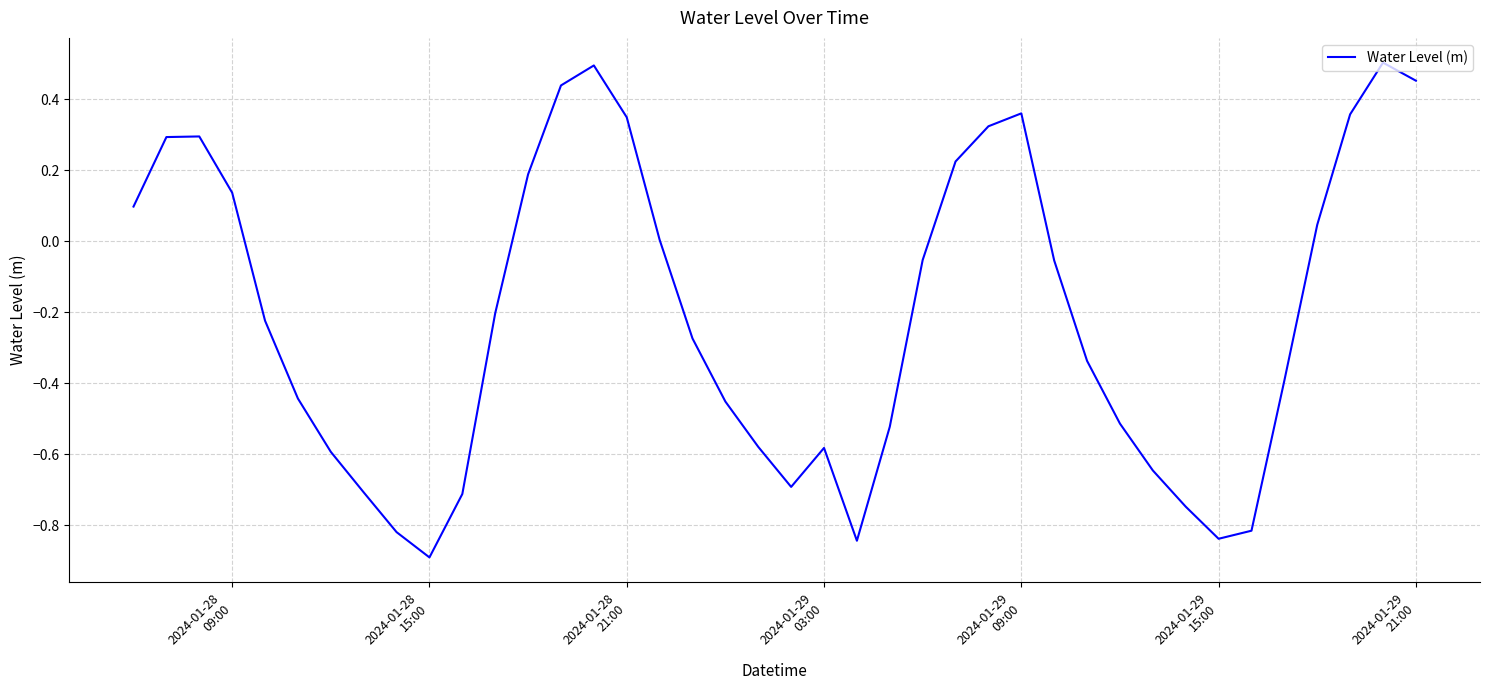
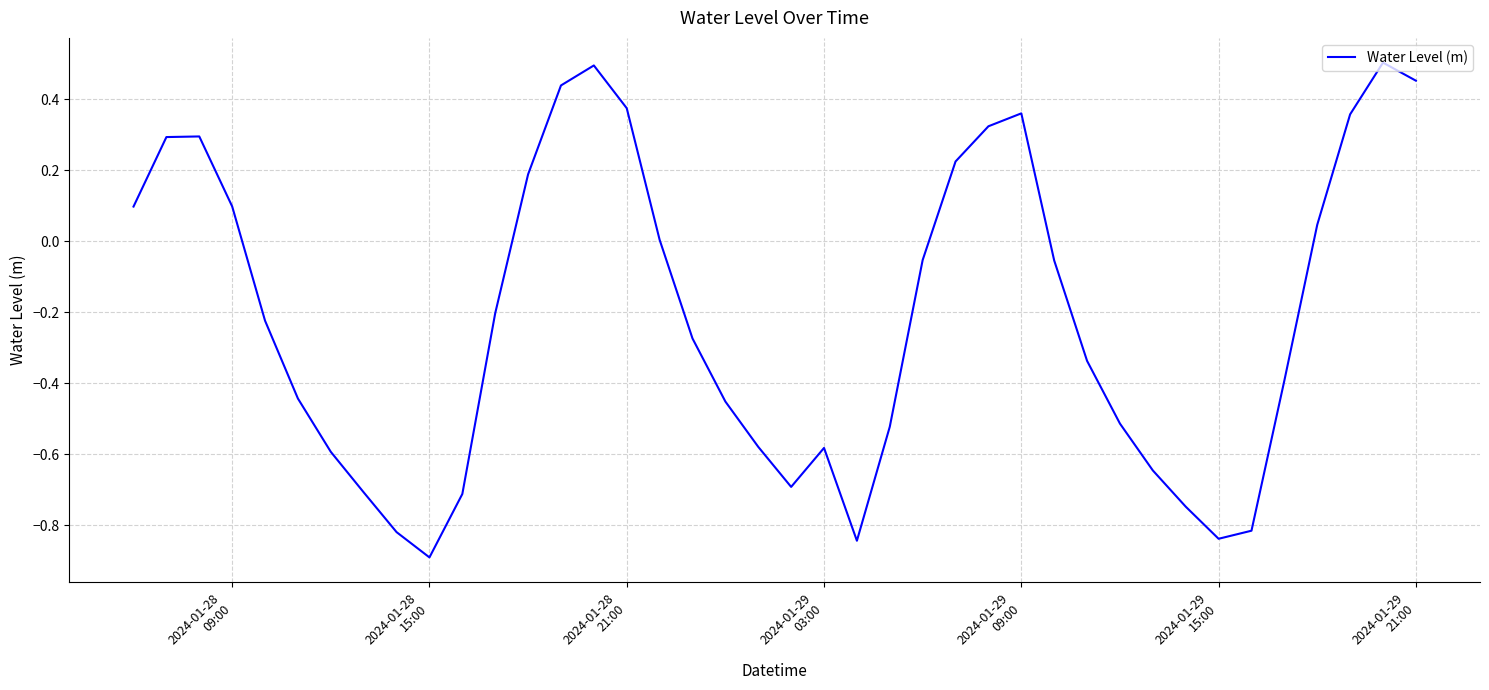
2024-01-28 09:00: 0.14 -> 0.10
2024-01-28 21:00: 0.35 -> 0.37
